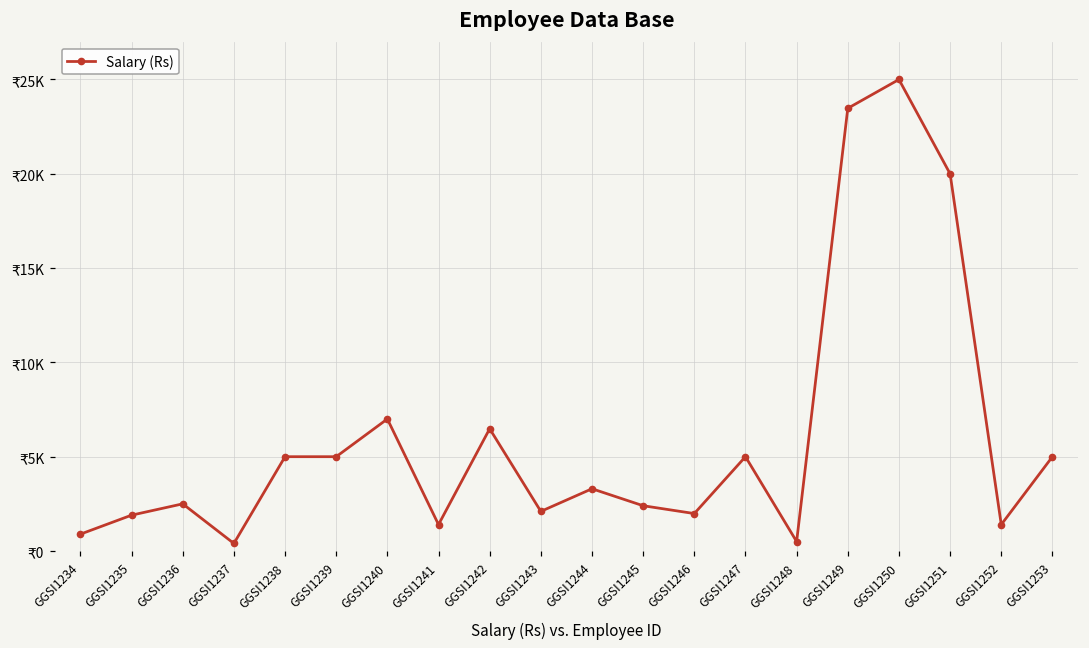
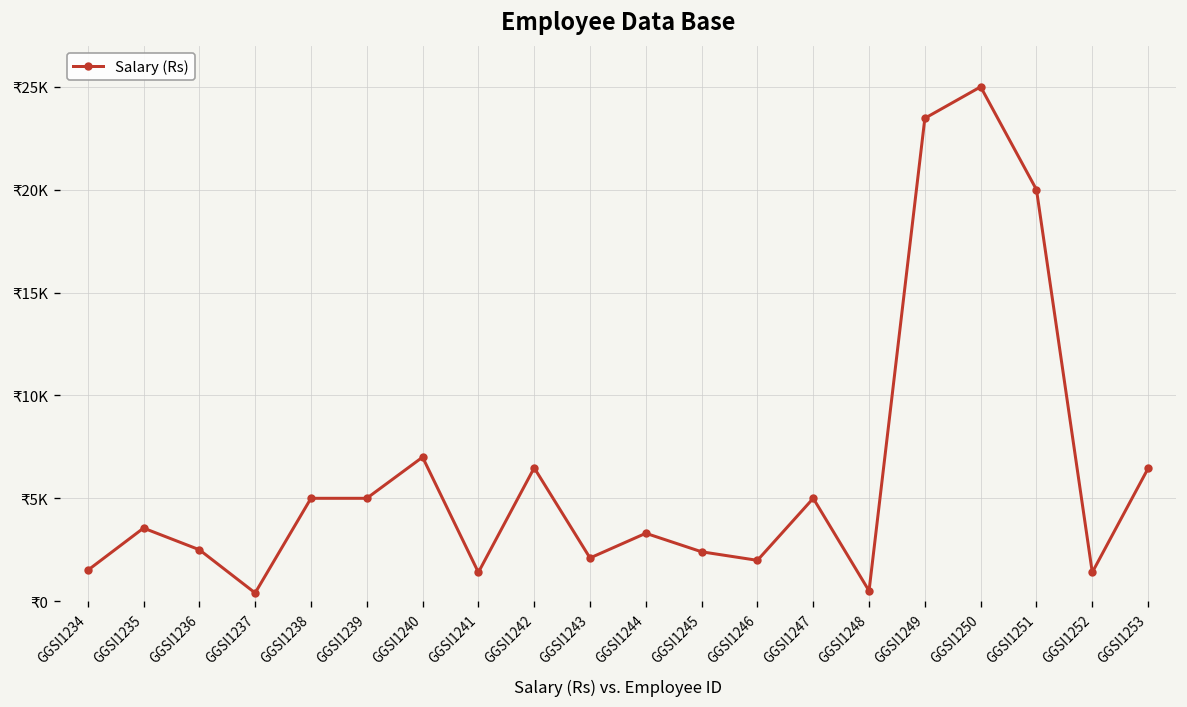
GGSI1234: ₹900 -> ₹1500
GGSI1235: ₹1900 -> ₹3600
GGSI1253: ₹5000 -> ₹6500
